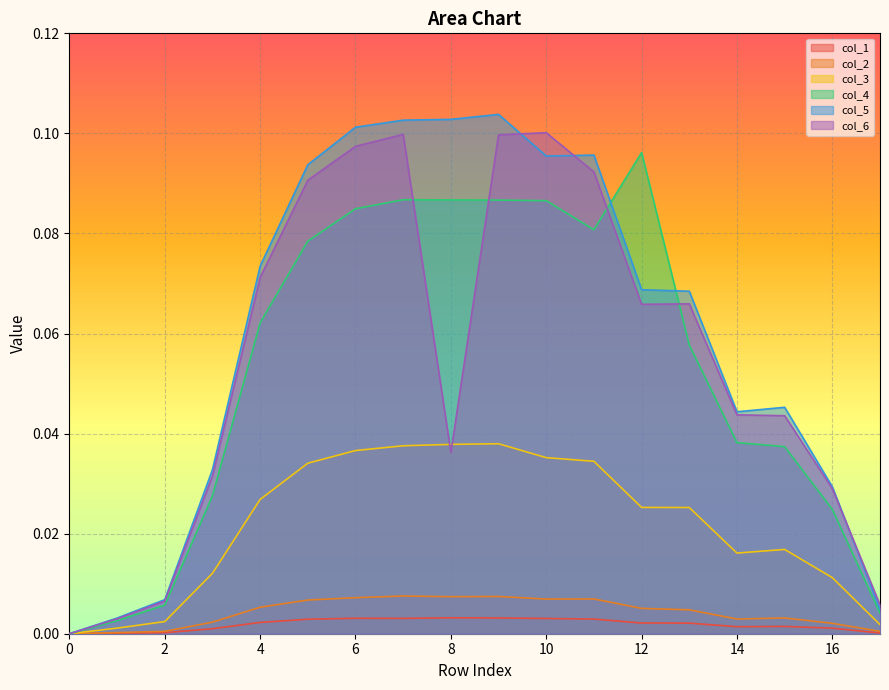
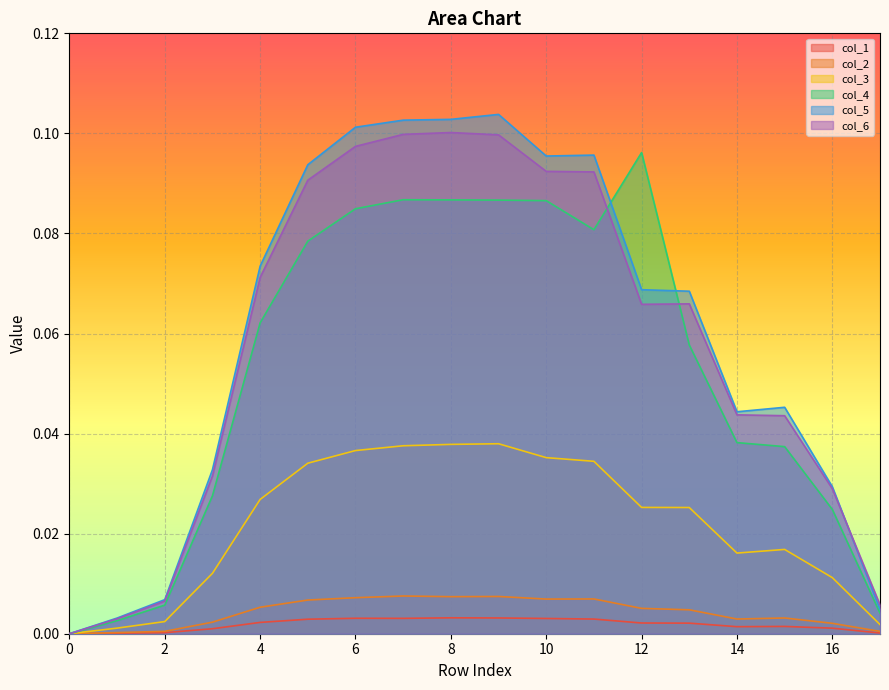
col_6, 8: 0.036 -> 0.100
col_6, 10: 0.100 -> 0.092
